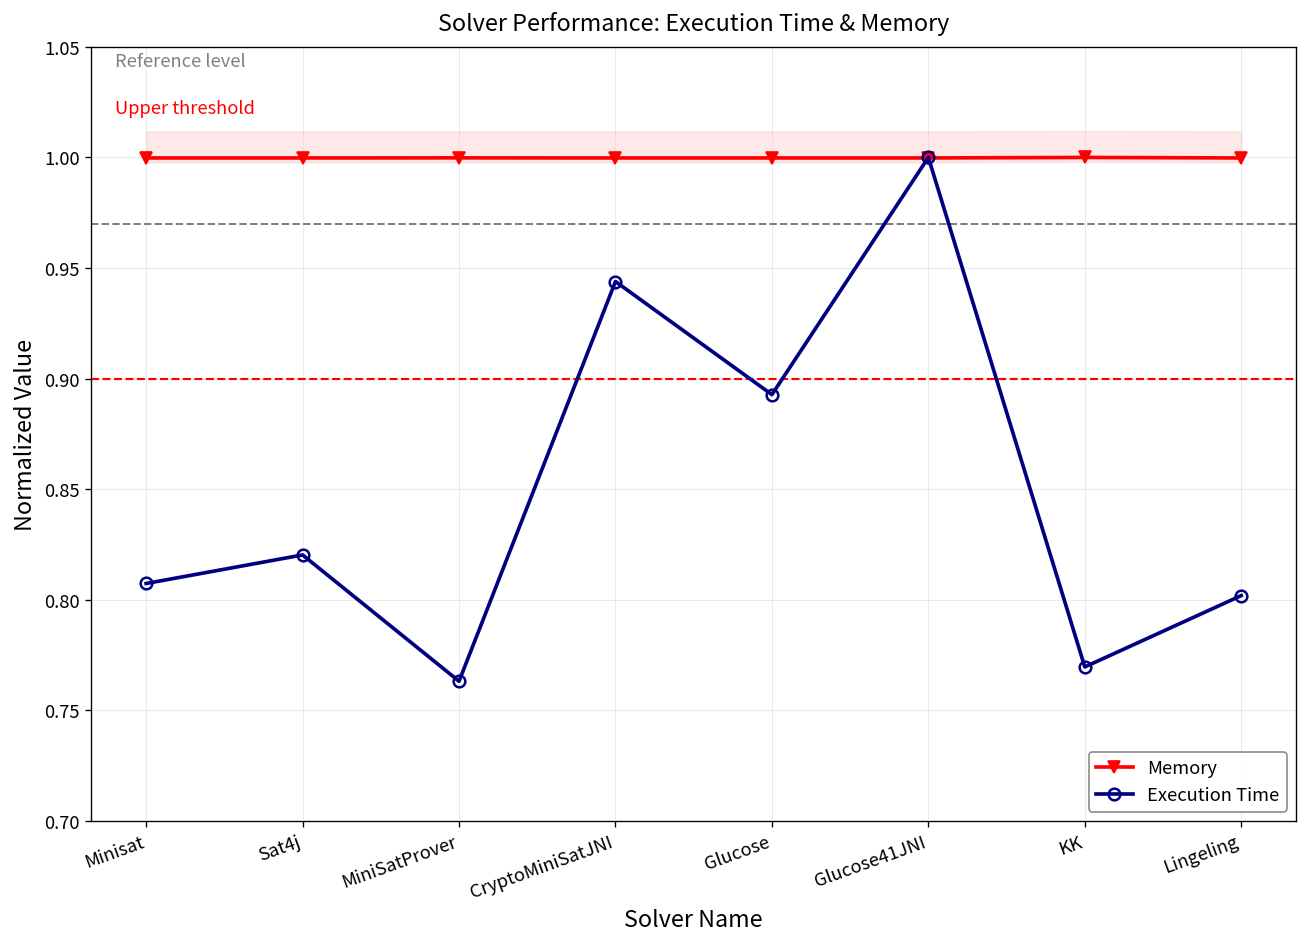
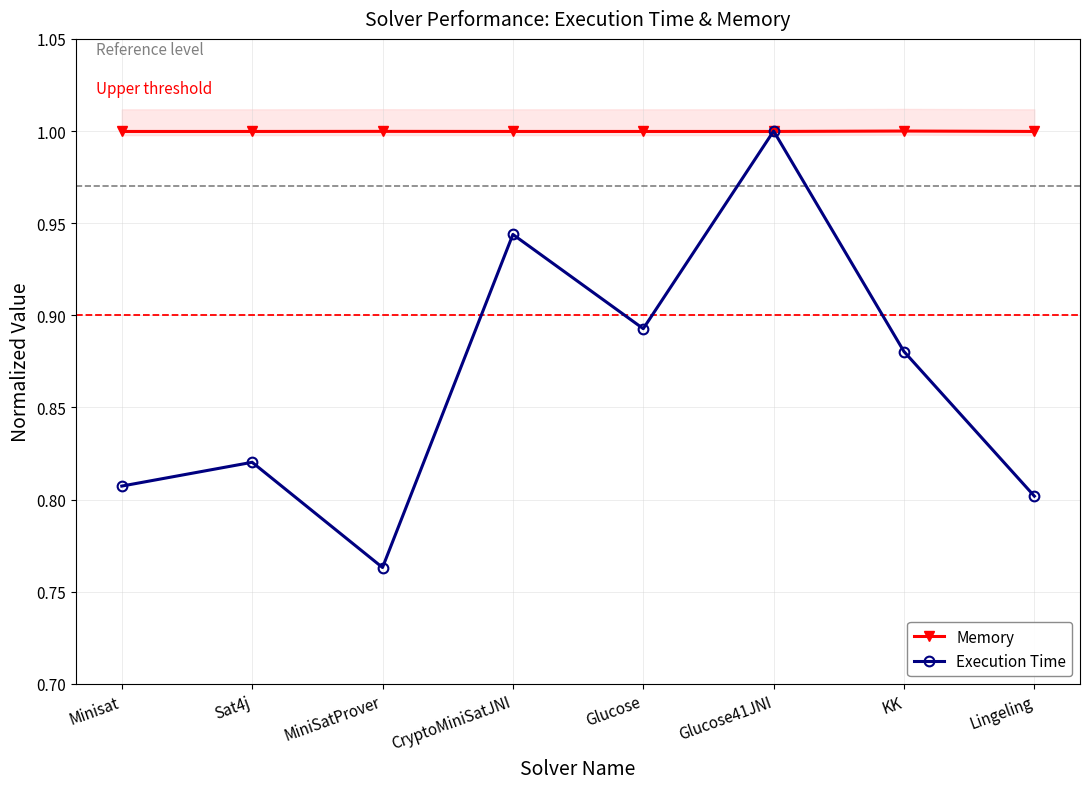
Execution Time, KK: 0.770 -> 0.880
